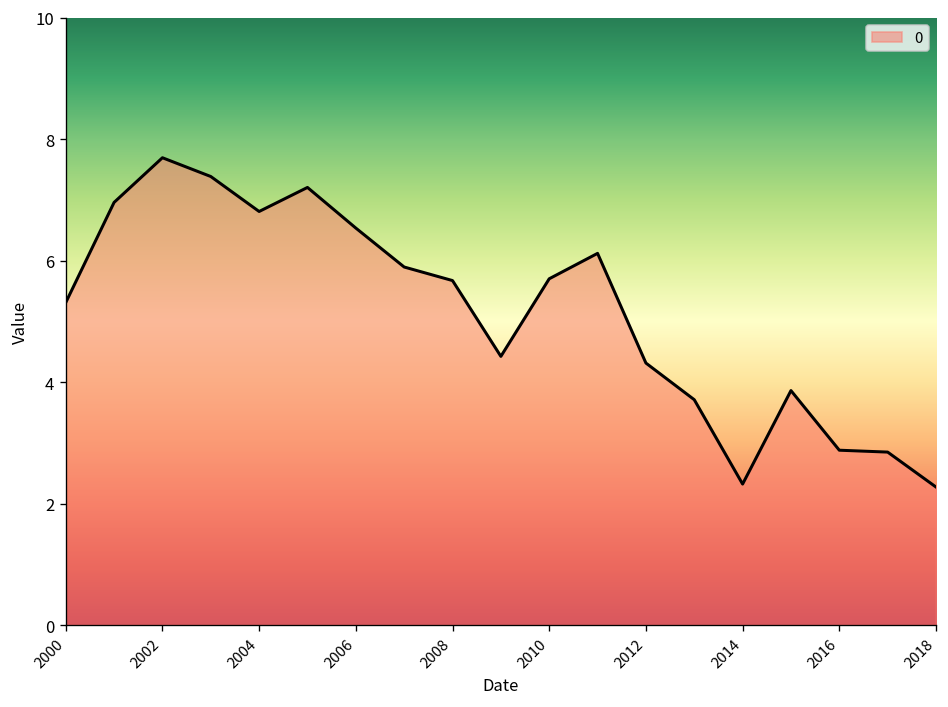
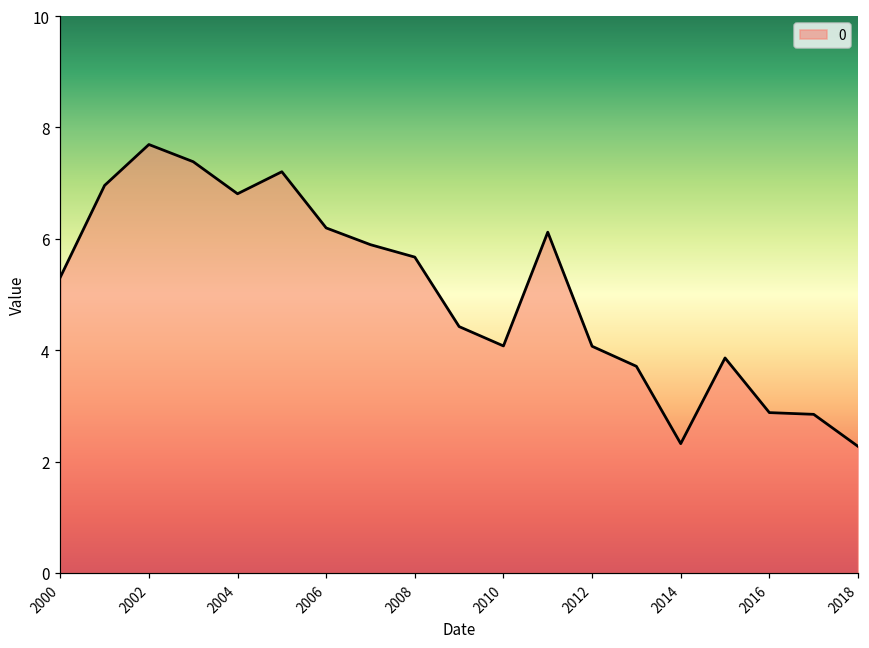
2006: 6.5 -> 6.2
2010: 5.7 -> 4.1
2012: 4.3 -> 4.1
